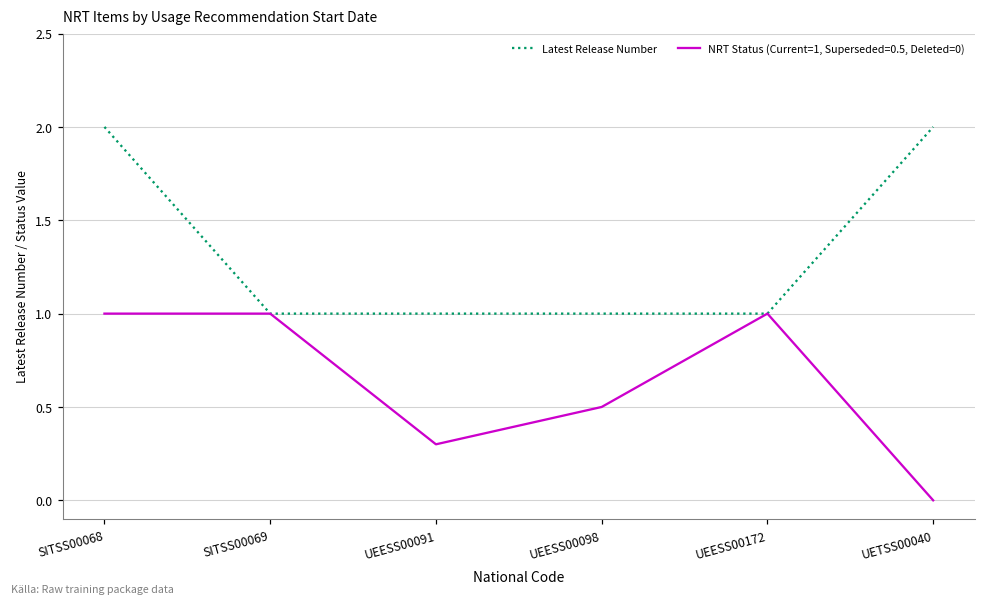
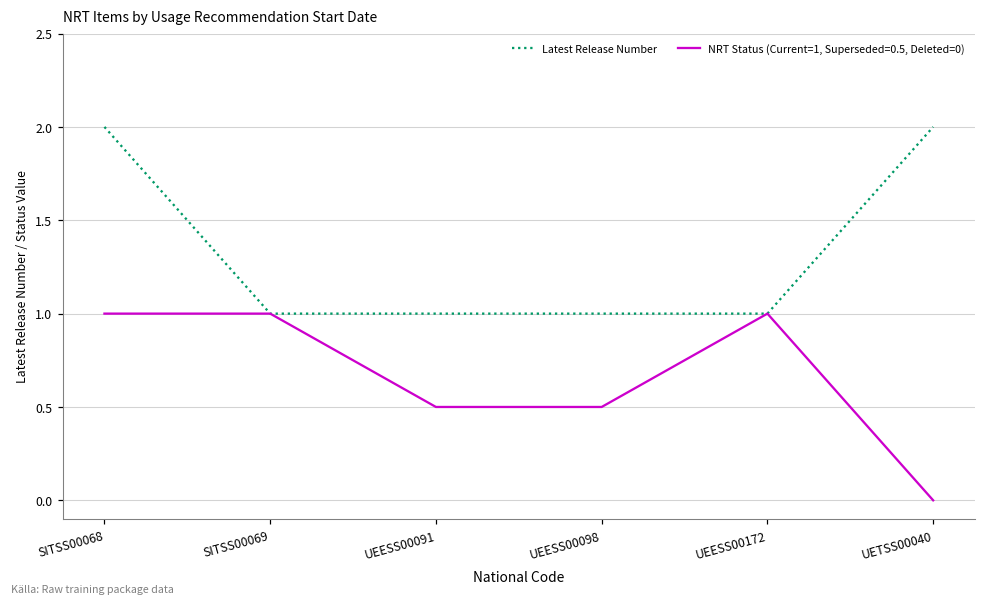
NRT Status (Current=1, Superseded=0.5, Deleted=0), UEESS00091: 0.3 -> 0.5
